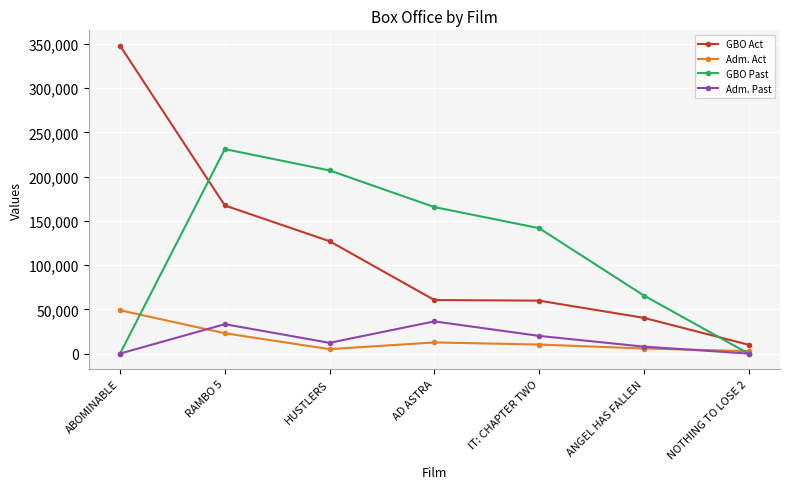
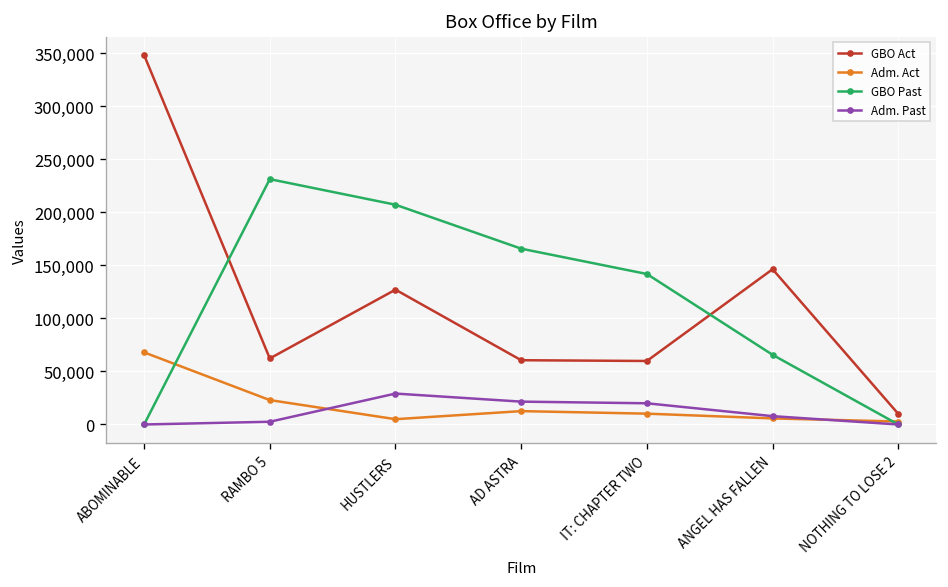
Adm. Act, ABOMINABLE: 50,000 -> 70,000
GBO Act, RAMBO 5: 170,000 -> 60,000
Adm. Past, RAMBO 5: 30,000 -> 0
Adm. Past, HUSTLERS: 10,000 -> 30,000
Adm. Past, AD ASTRA: 40,000 -> 20,000
GBO Act, ANGEL HAS FALLEN: 40,000 -> 150,000
